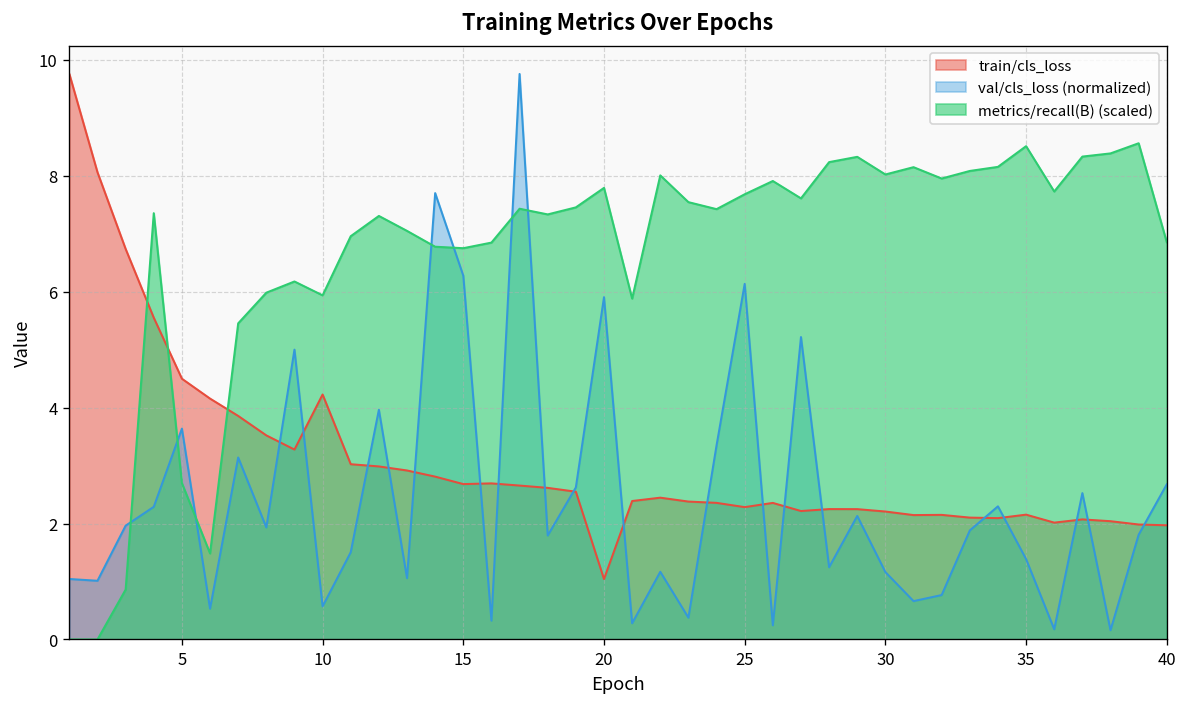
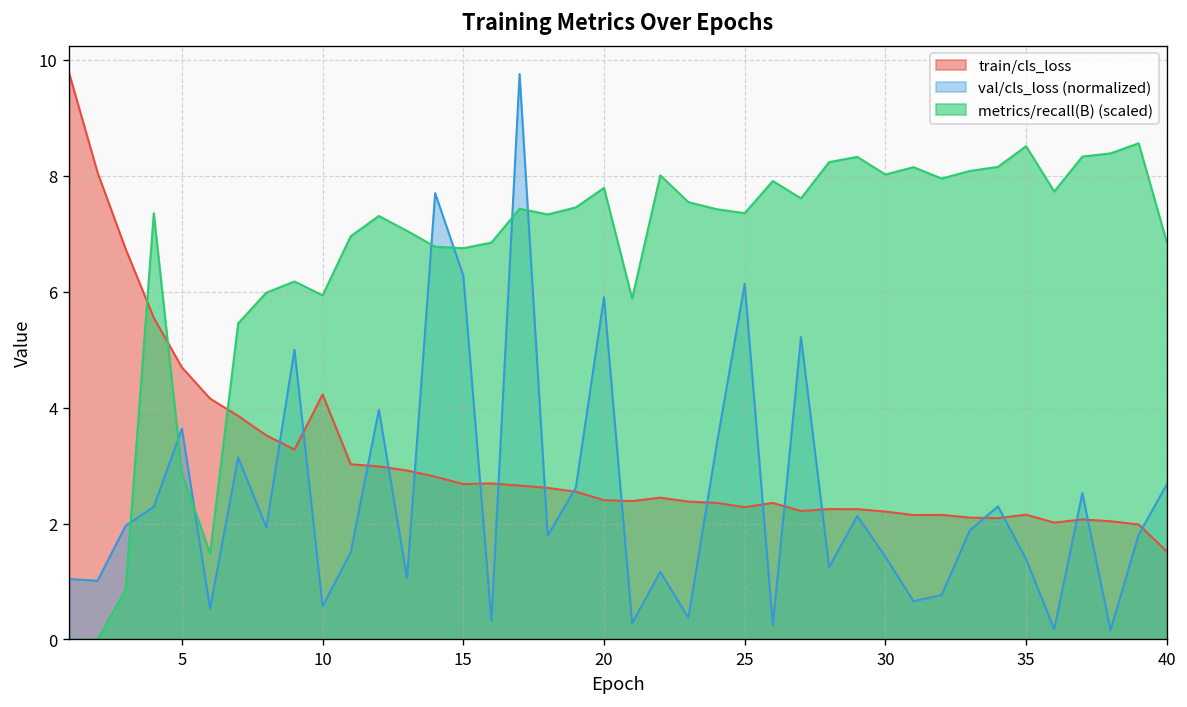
train/cls_loss, 5: 4.5 -> 4.7
metrics/recall(B) (scaled), 5: 2.7 -> 2.9
train/cls_loss, 20: 1.0 -> 2.4
metrics/recall(B) (scaled), 25: 7.7 -> 7.4
val/cls_loss (normalized), 30: 1.2 -> 1.4
train/cls_loss, 40: 2.0 -> 1.5
